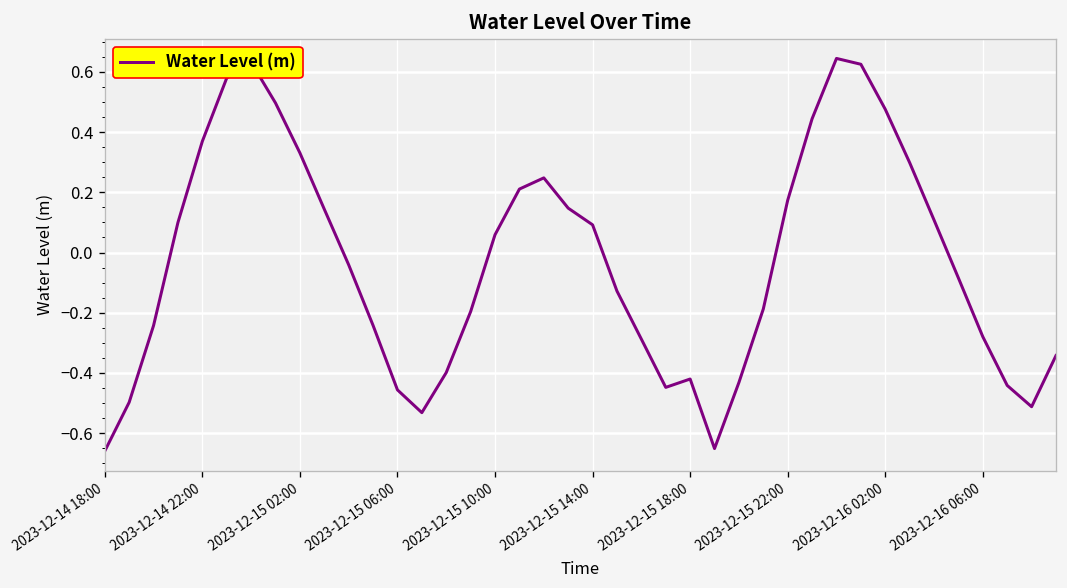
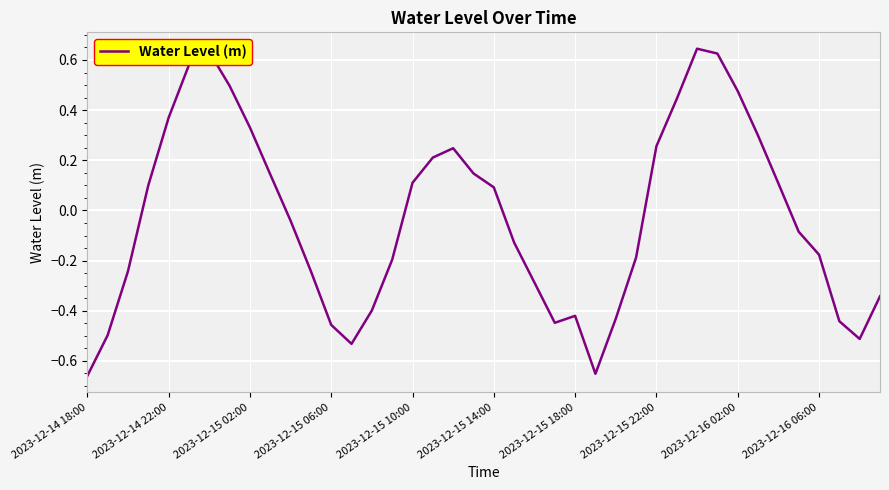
2023-12-15 10:00: 0.06 -> 0.11
2023-12-15 22:00: 0.17 -> 0.26
2023-12-16 06:00: -0.28 -> -0.18
